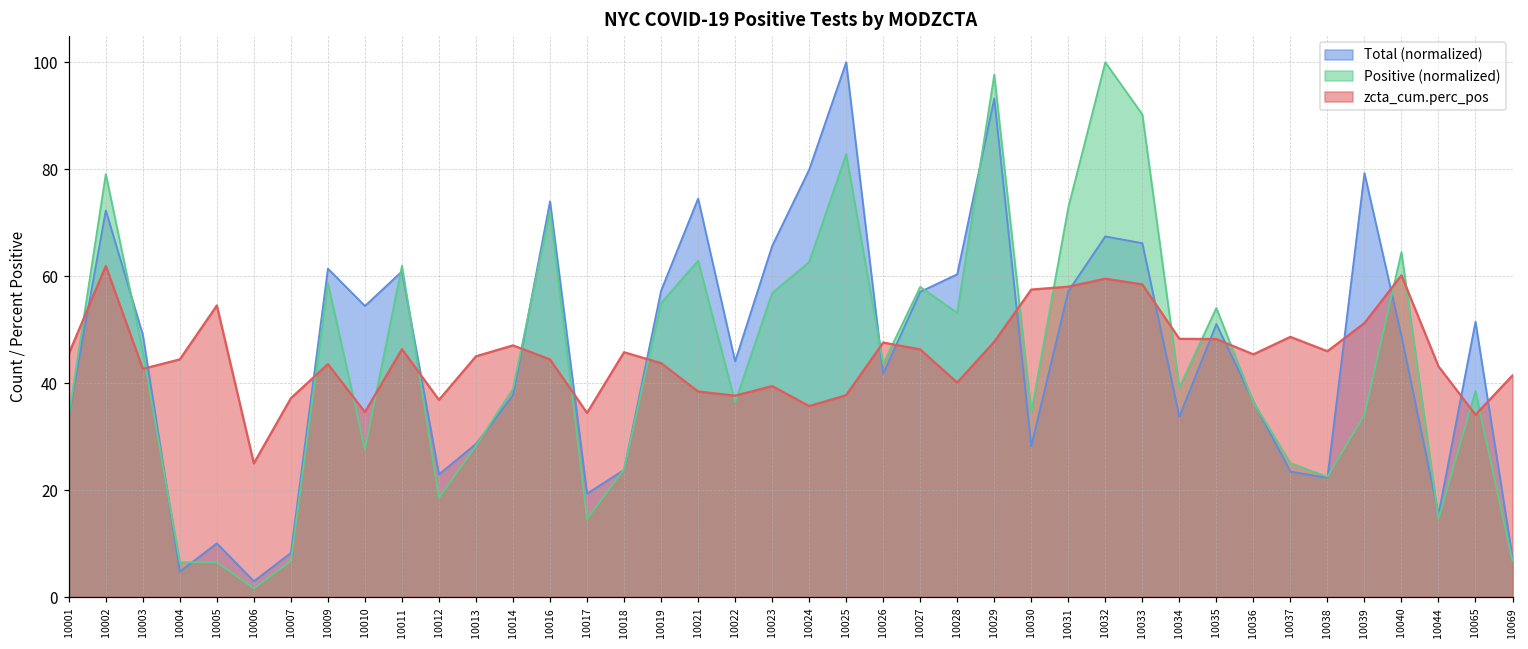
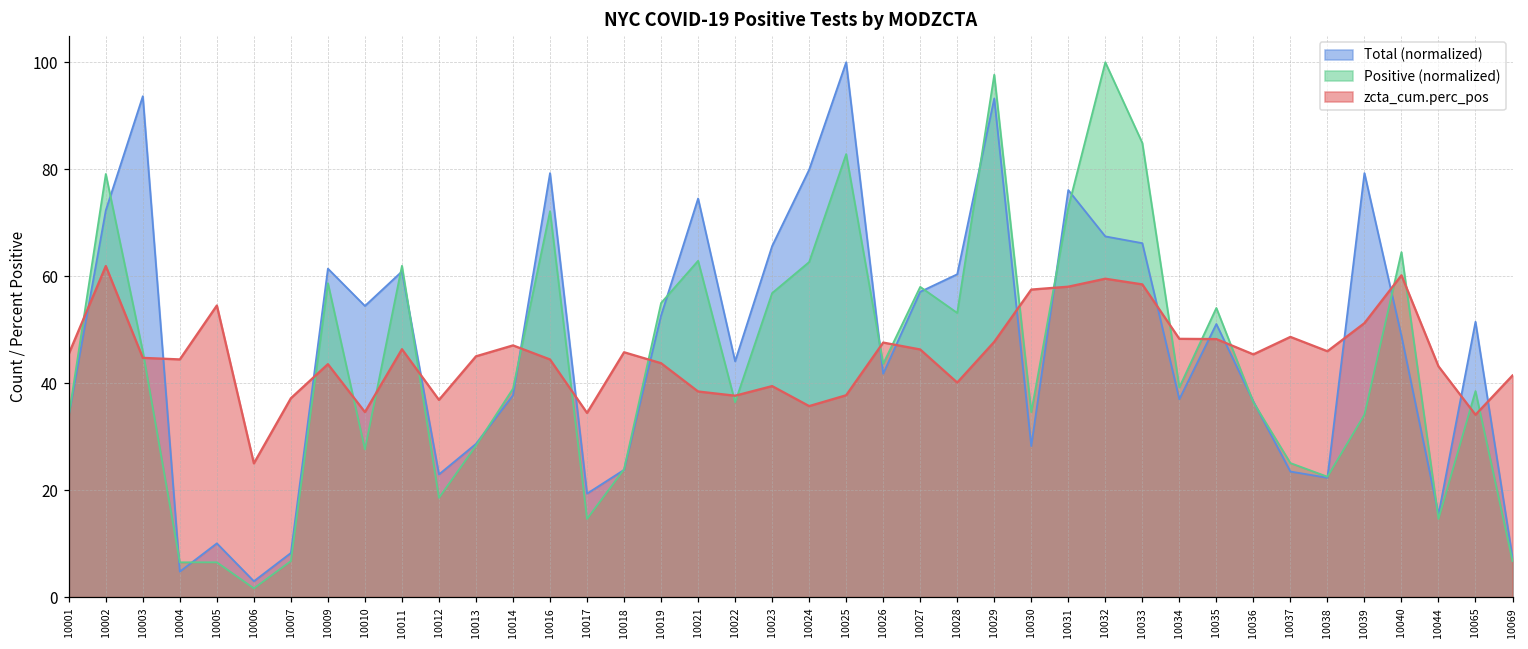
Total (normalized), 10003: 49 -> 94
zcta_cum.perc_pos, 10003: 43 -> 45
Total (normalized), 10016: 74 -> 79
Total (normalized), 10019: 57 -> 53
Total (normalized), 10031: 57 -> 76
Positive (normalized), 10033: 90 -> 85
Total (normalized), 10034: 34 -> 37
